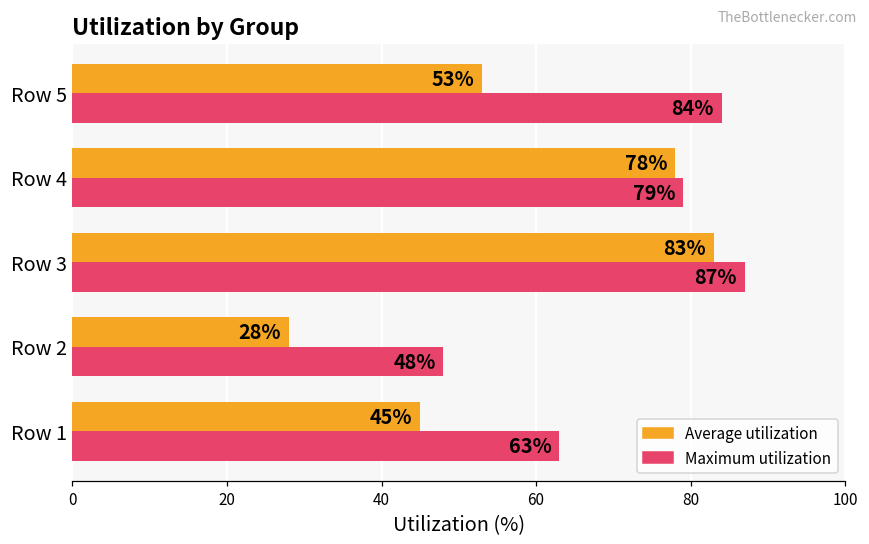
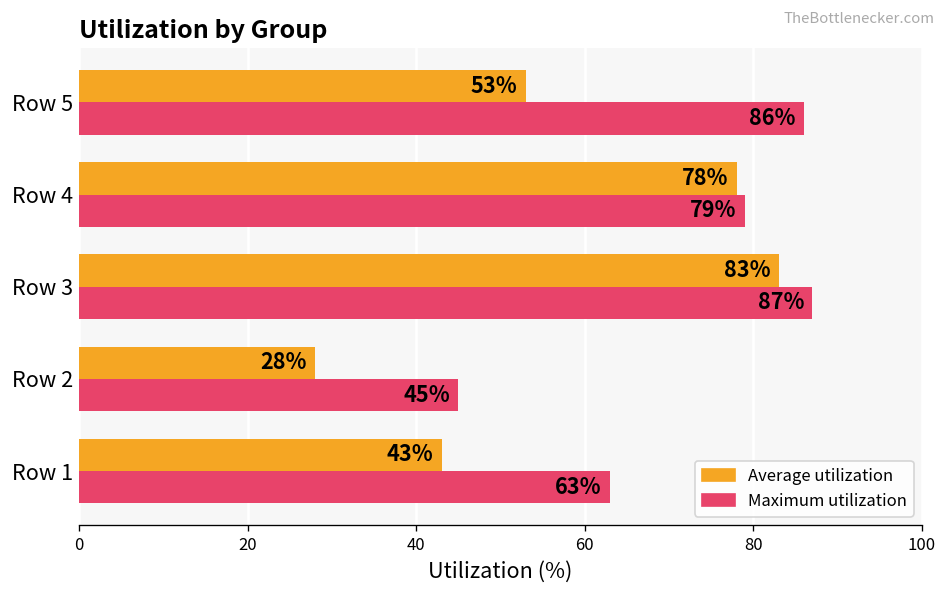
Maximum utilization, Row 5: 84% -> 86%
Maximum utilization, Row 2: 48% -> 45%
Average utilization, Row 1: 45% -> 43%
